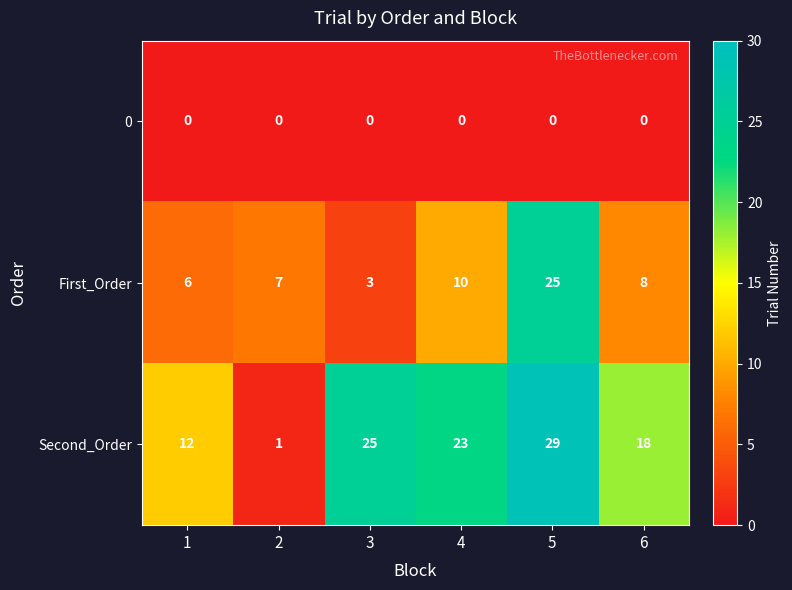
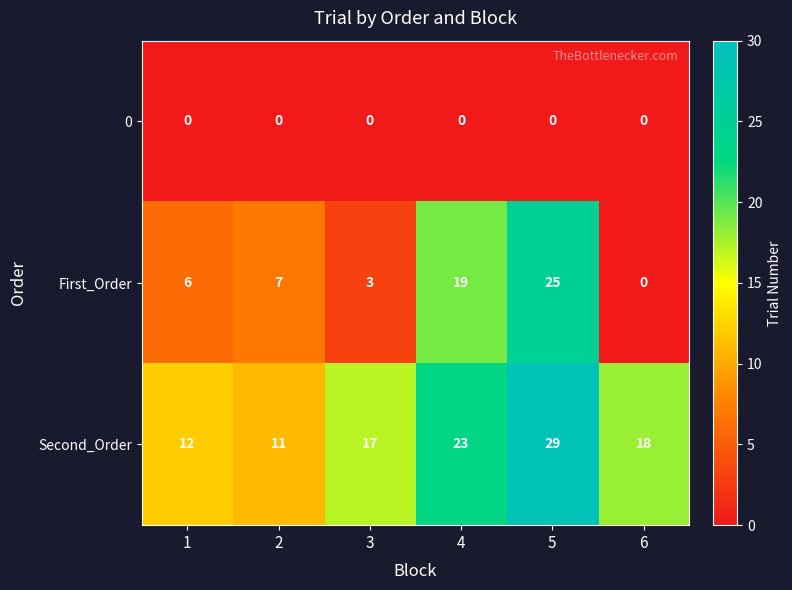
First_Order, 4: 10 -> 19
First_Order, 6: 8 -> 0
Second_Order, 2: 1 -> 11
Second_Order, 3: 25 -> 17
